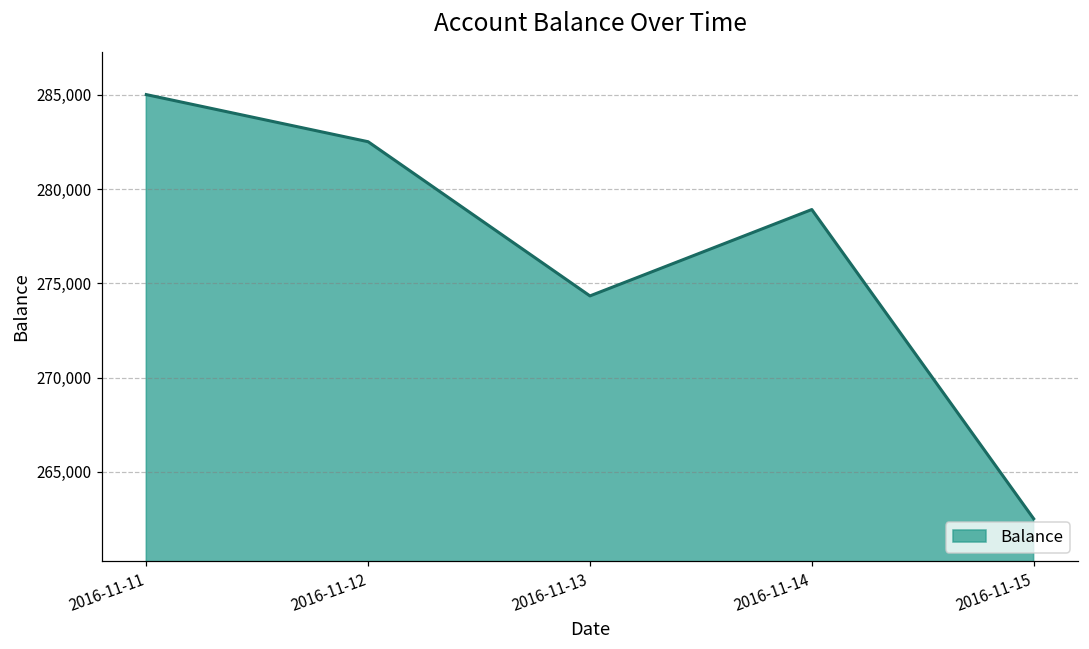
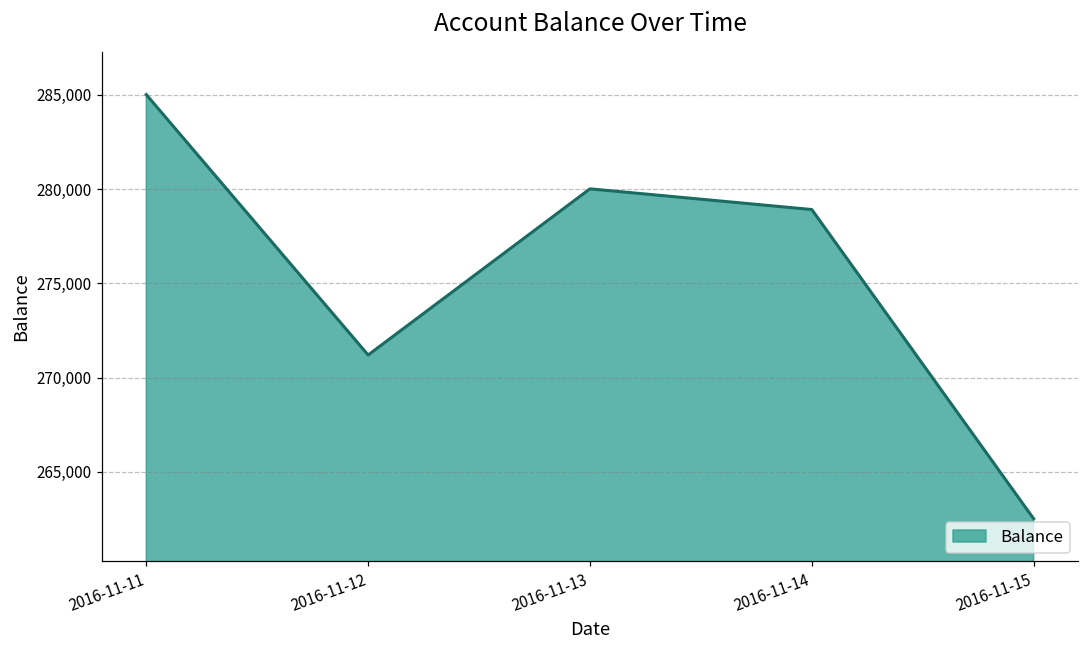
2016-11-12: 282,500 -> 271,200
2016-11-13: 274,300 -> 280,000
